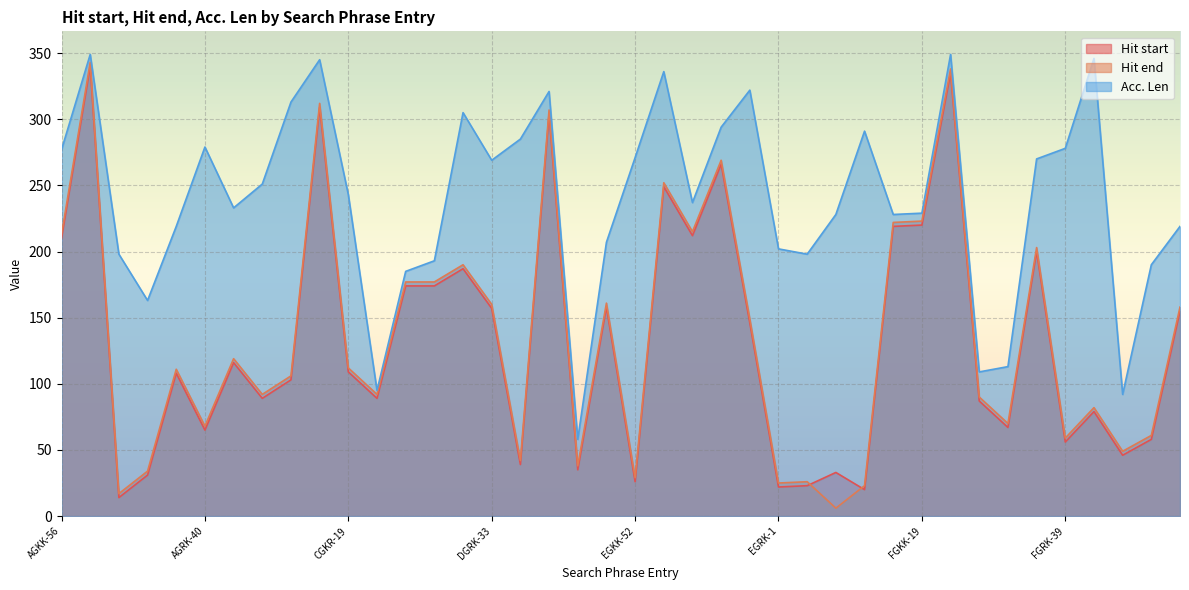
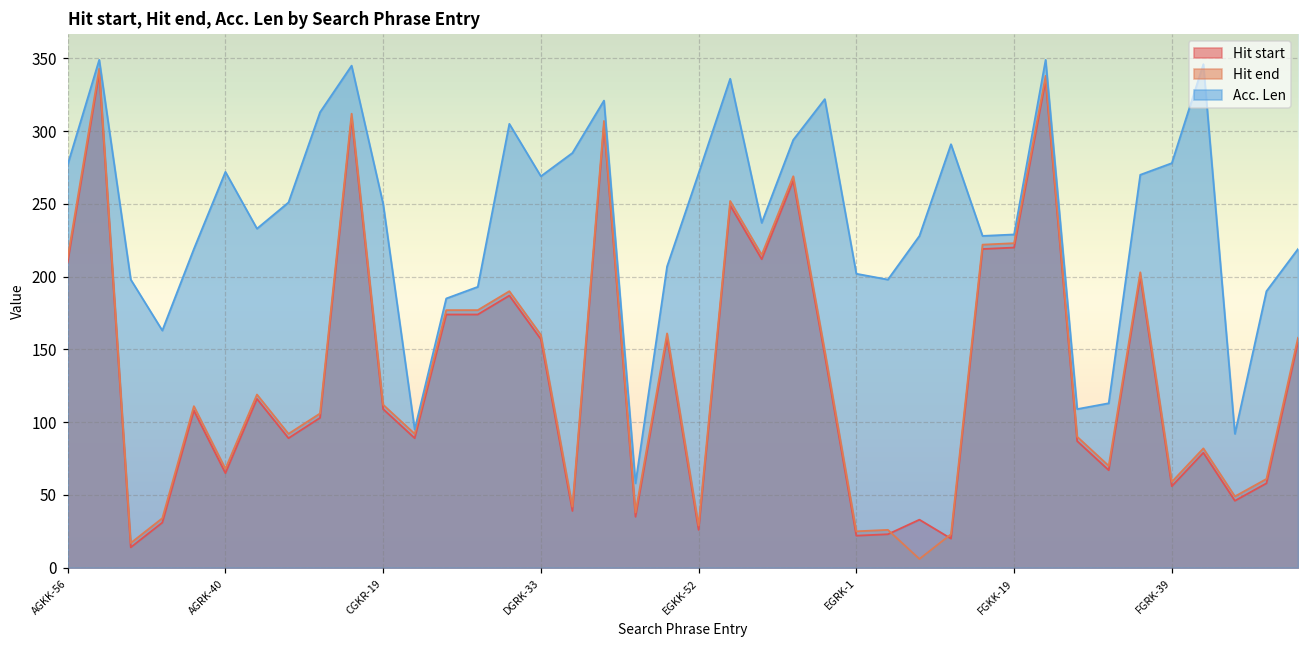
Acc. Len, AGRK-40: 279 -> 272
Acc. Len, CGKR-19: 243 -> 250
